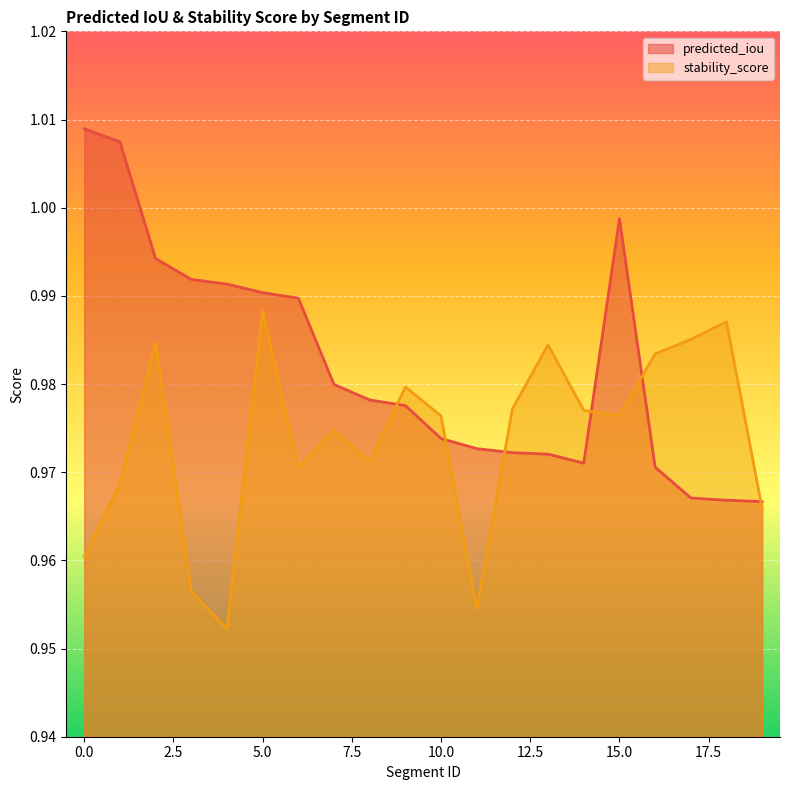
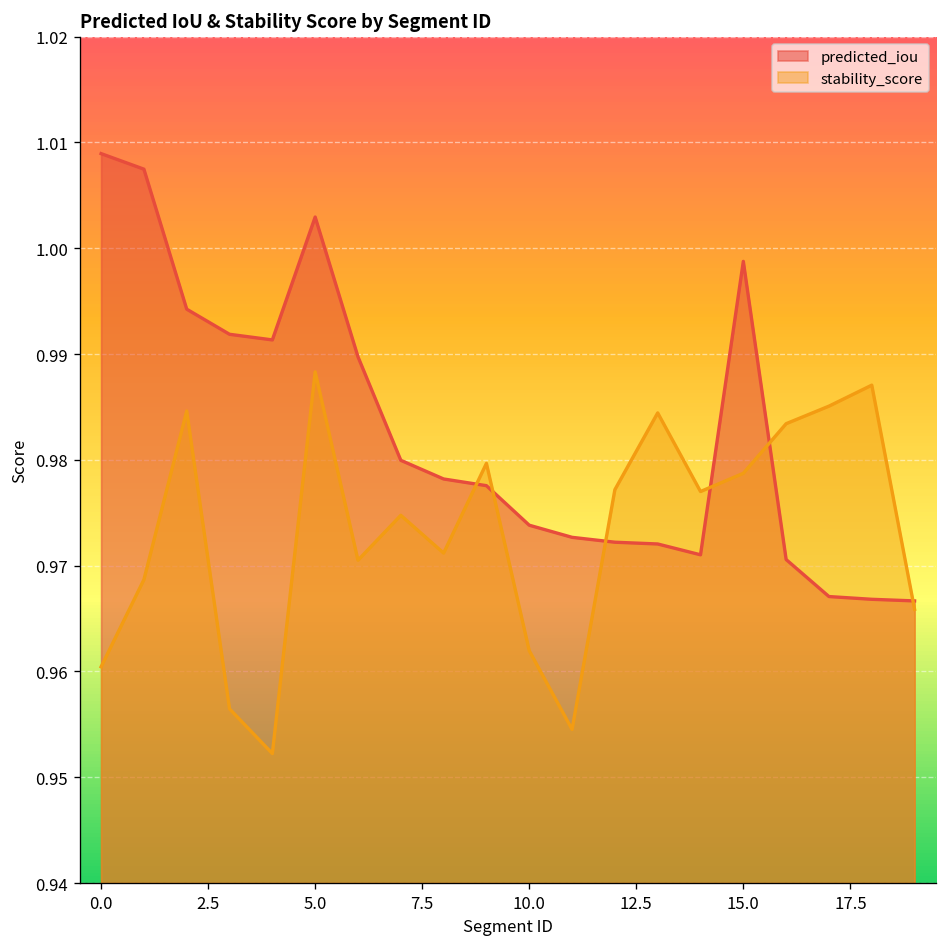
predicted_iou, 5.0: 0.990 -> 1.003
stability_score, 10.0: 0.976 -> 0.962
stability_score, 15.0: 0.976 -> 0.979
